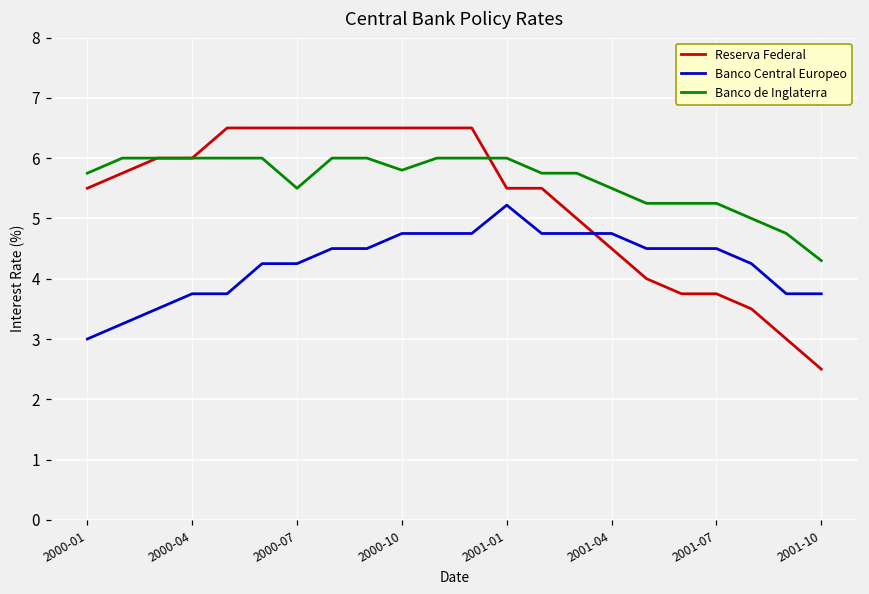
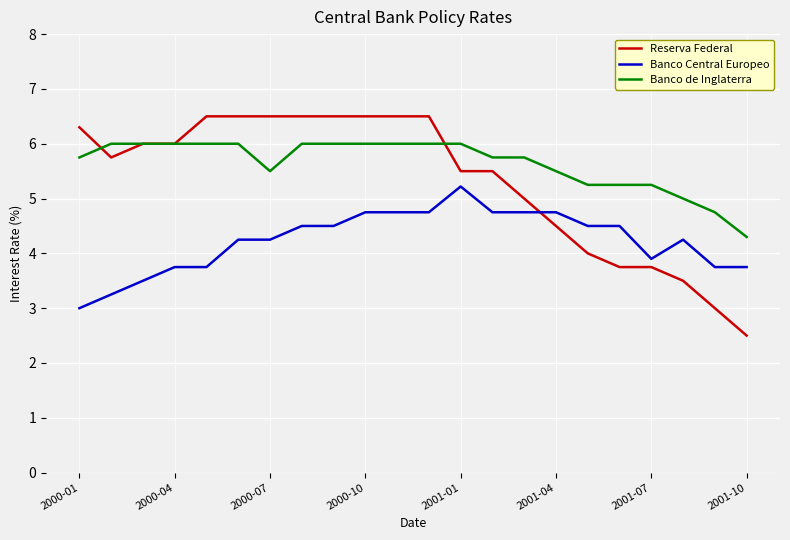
Reserva Federal, 2000-01: 5.5 -> 6.3
Banco de Inglaterra, 2000-10: 5.8 -> 6.0
Banco Central Europeo, 2001-07: 4.5 -> 3.9
